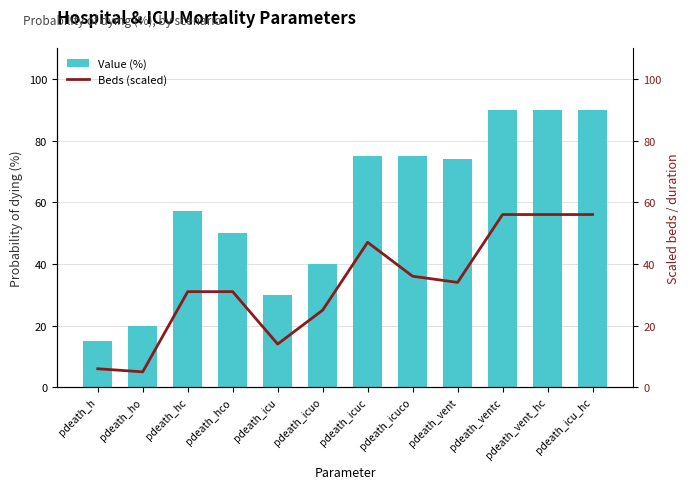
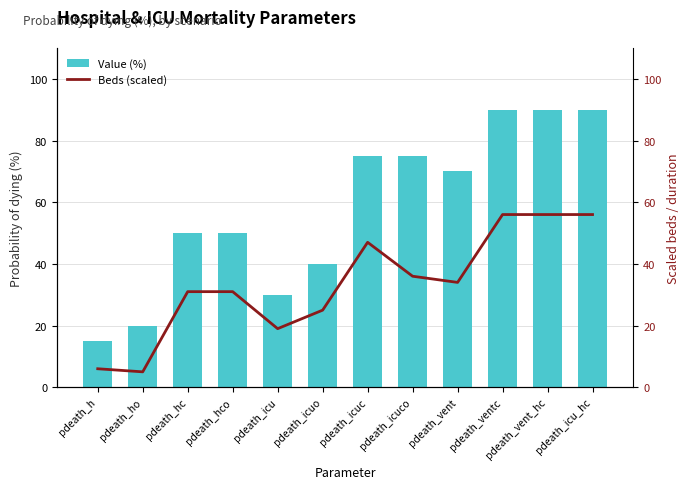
Value (%), pdeath_hc: 57 -> 50
Value (%), pdeath_vent: 74 -> 70
Beds (scaled), pdeath_icu: 14 -> 19
